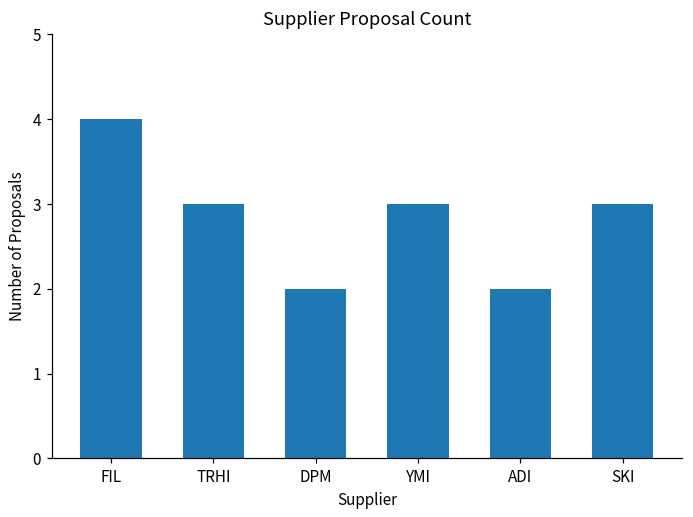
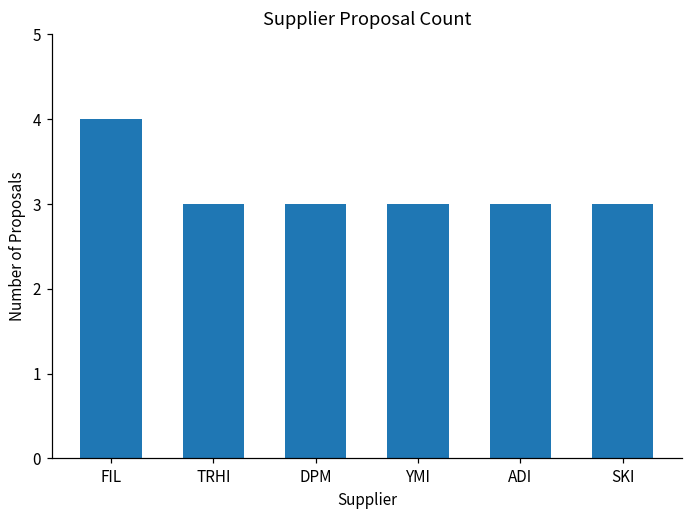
DPM: 2 -> 3
ADI: 2 -> 3
